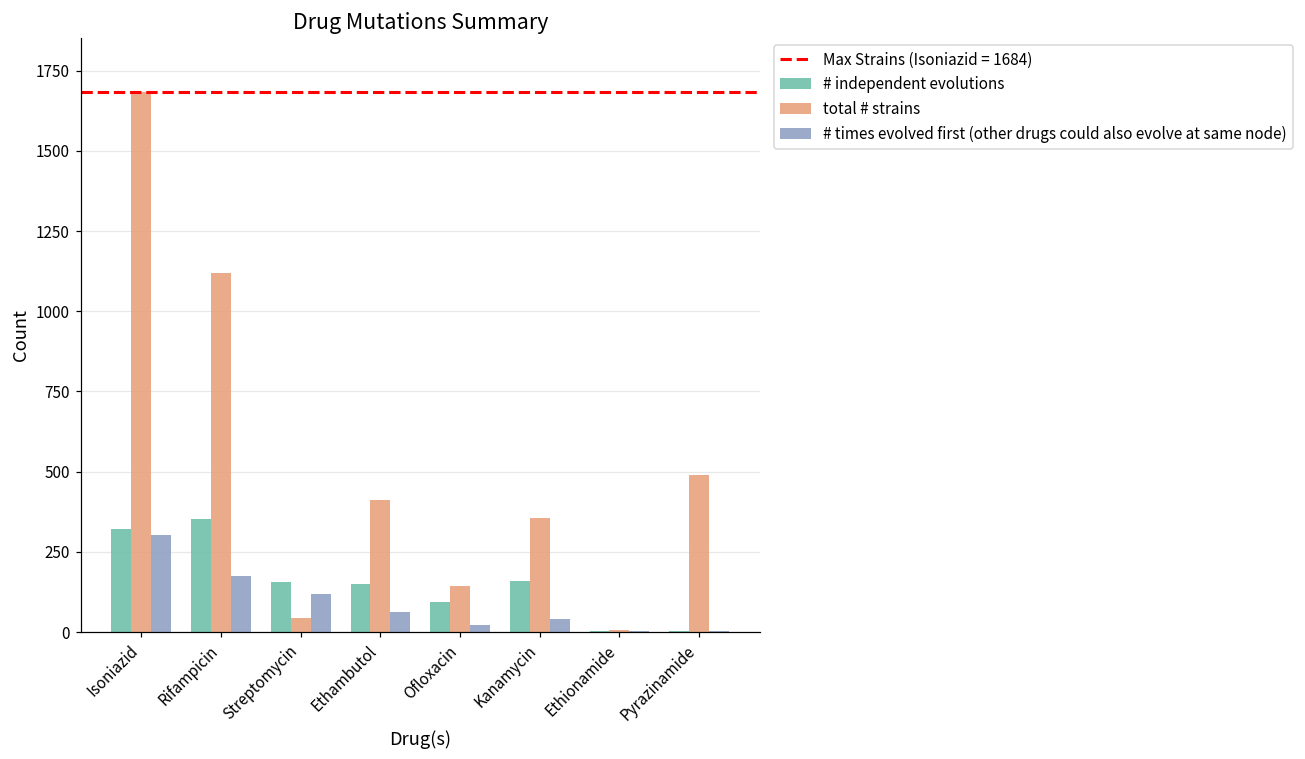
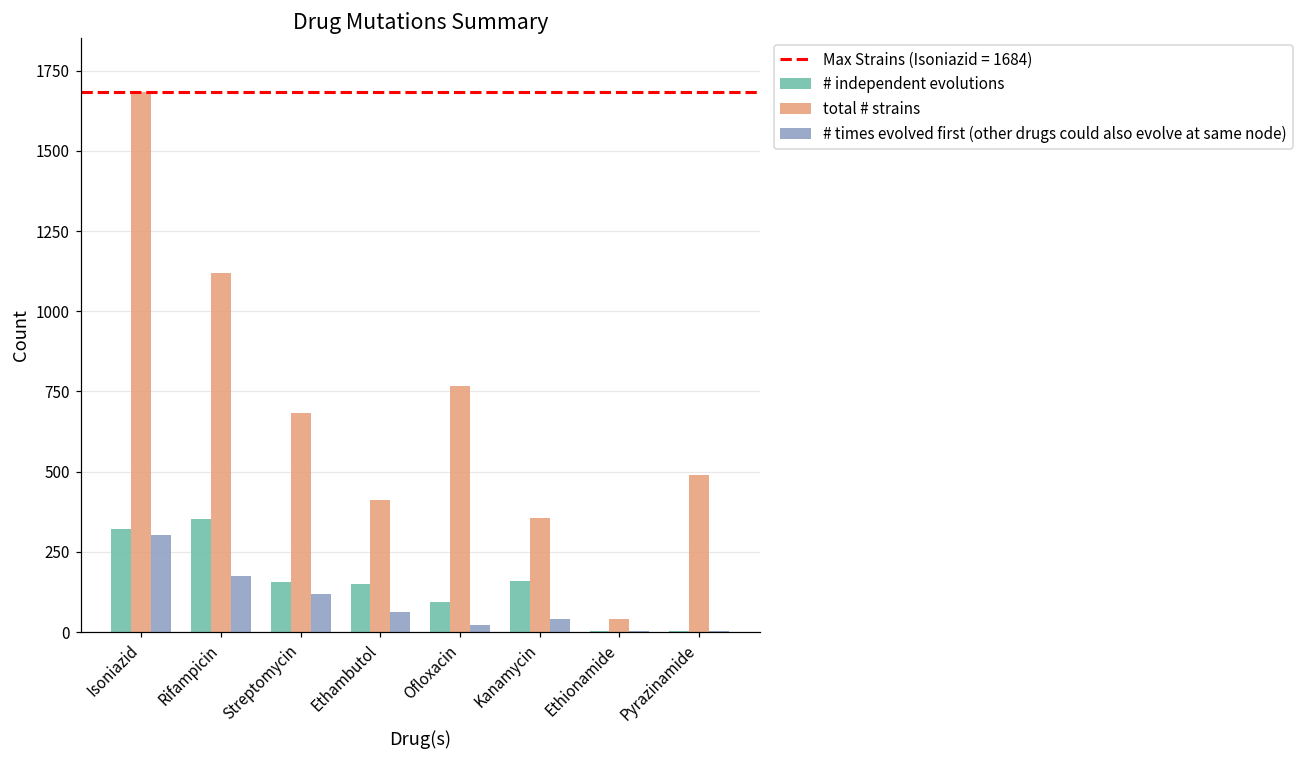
total # strains, Streptomycin: 40 -> 680
total # strains, Ofloxacin: 150 -> 770
total # strains, Ethionamide: 10 -> 40
